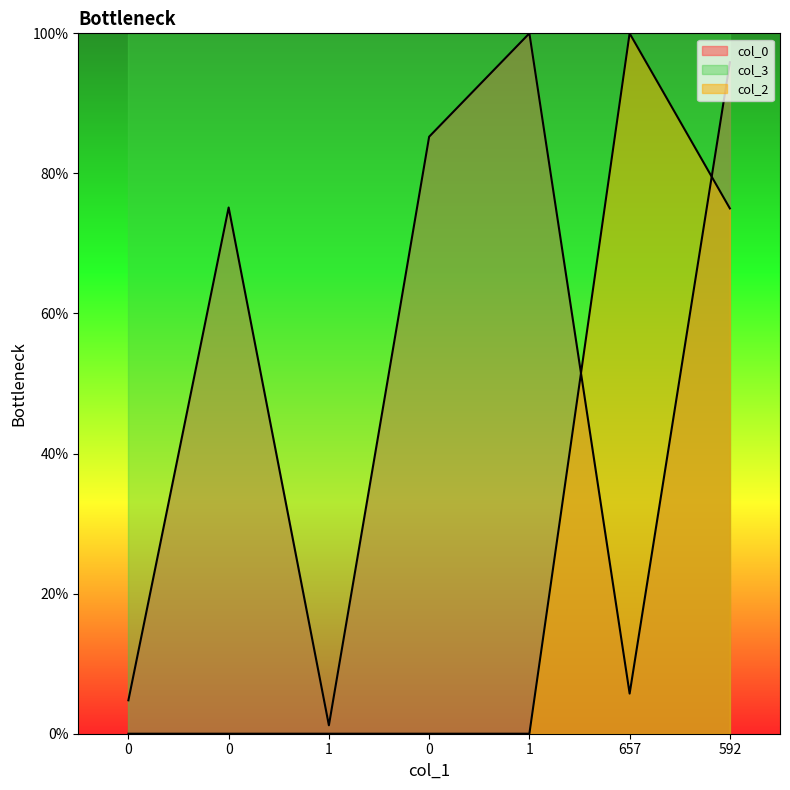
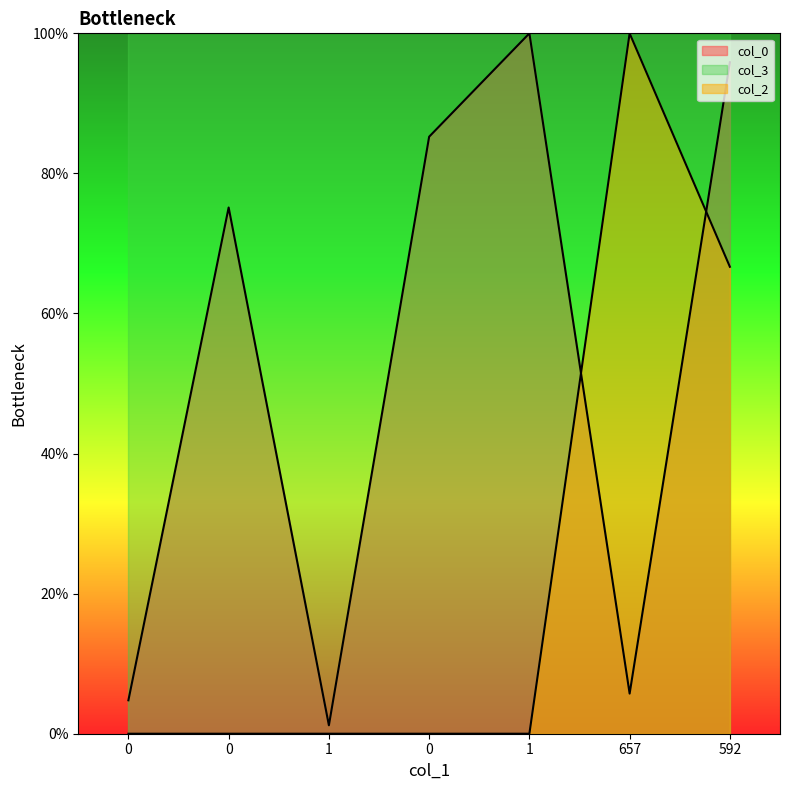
col_2, 592: 75% -> 67%
